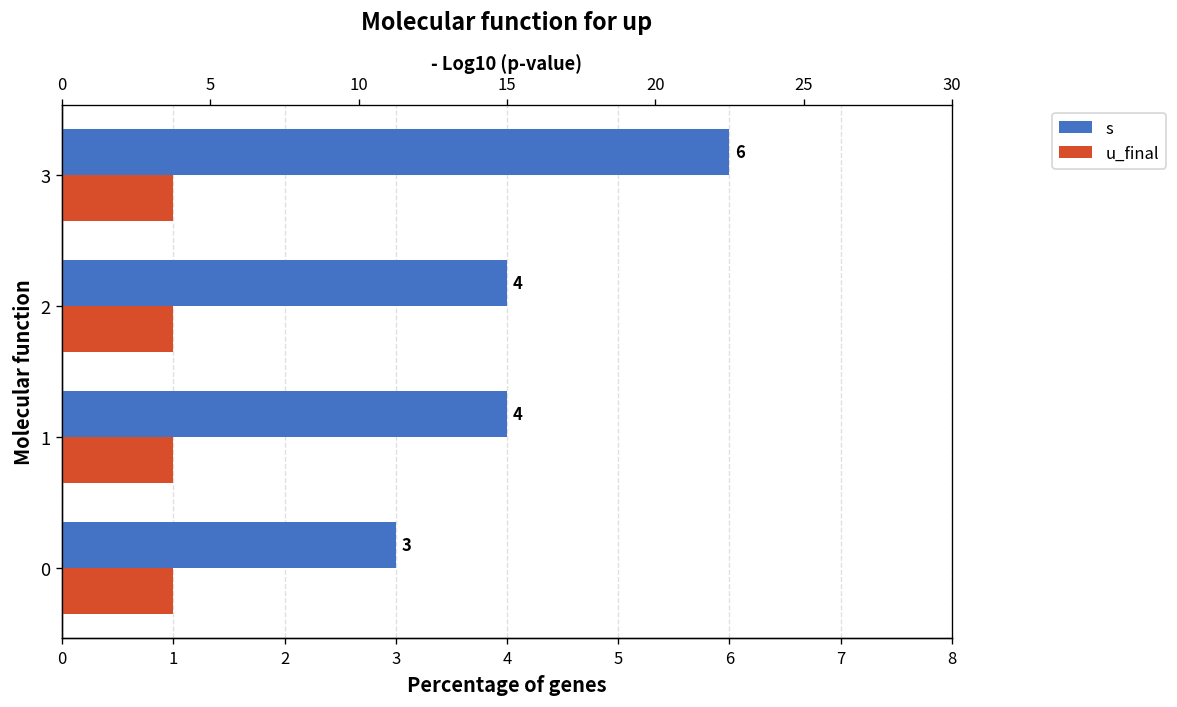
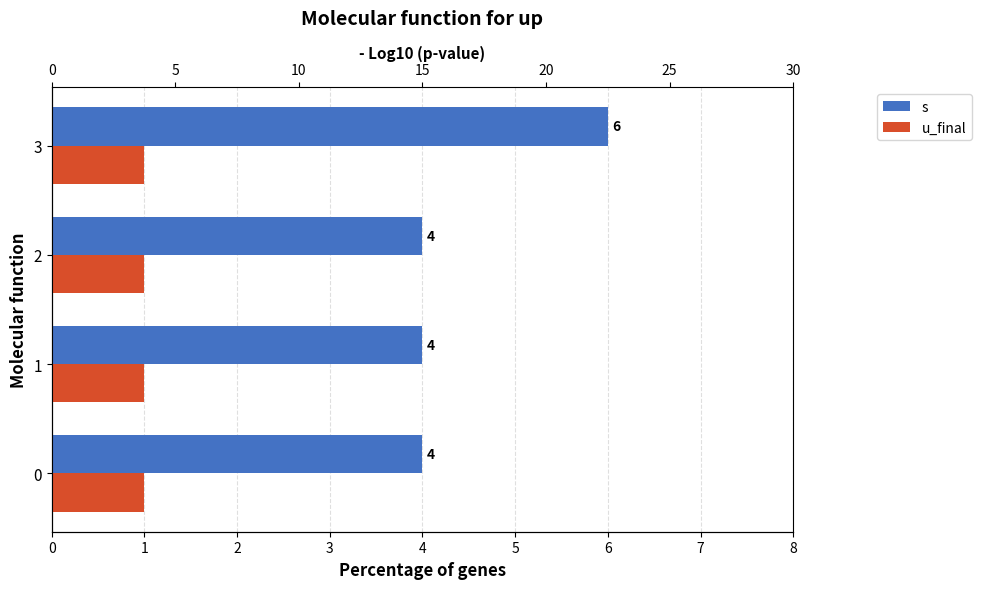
s, 0: 3 -> 4
